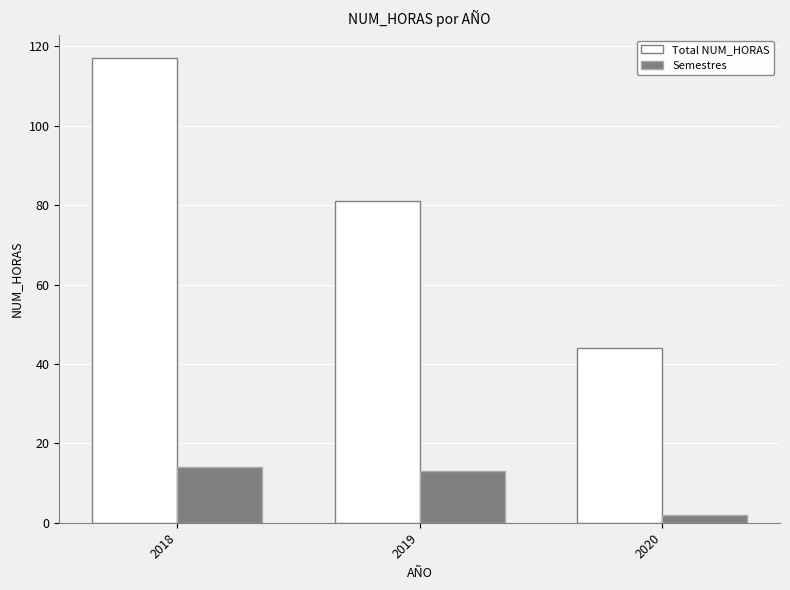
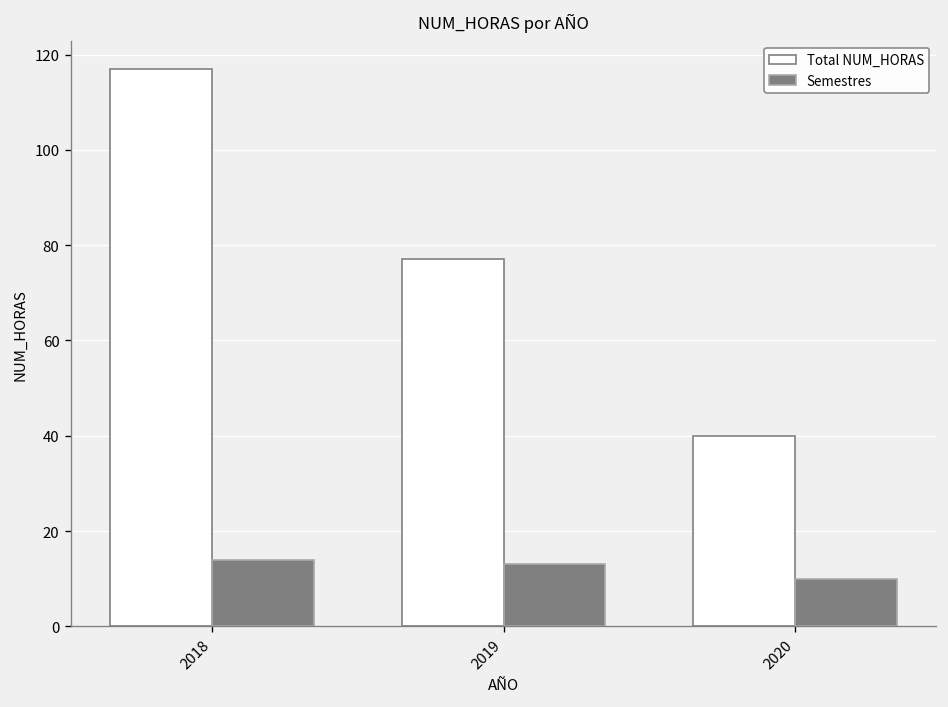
Total NUM_HORAS, 2019: 81 -> 77
Total NUM_HORAS, 2020: 44 -> 40
Semestres, 2020: 2 -> 10
